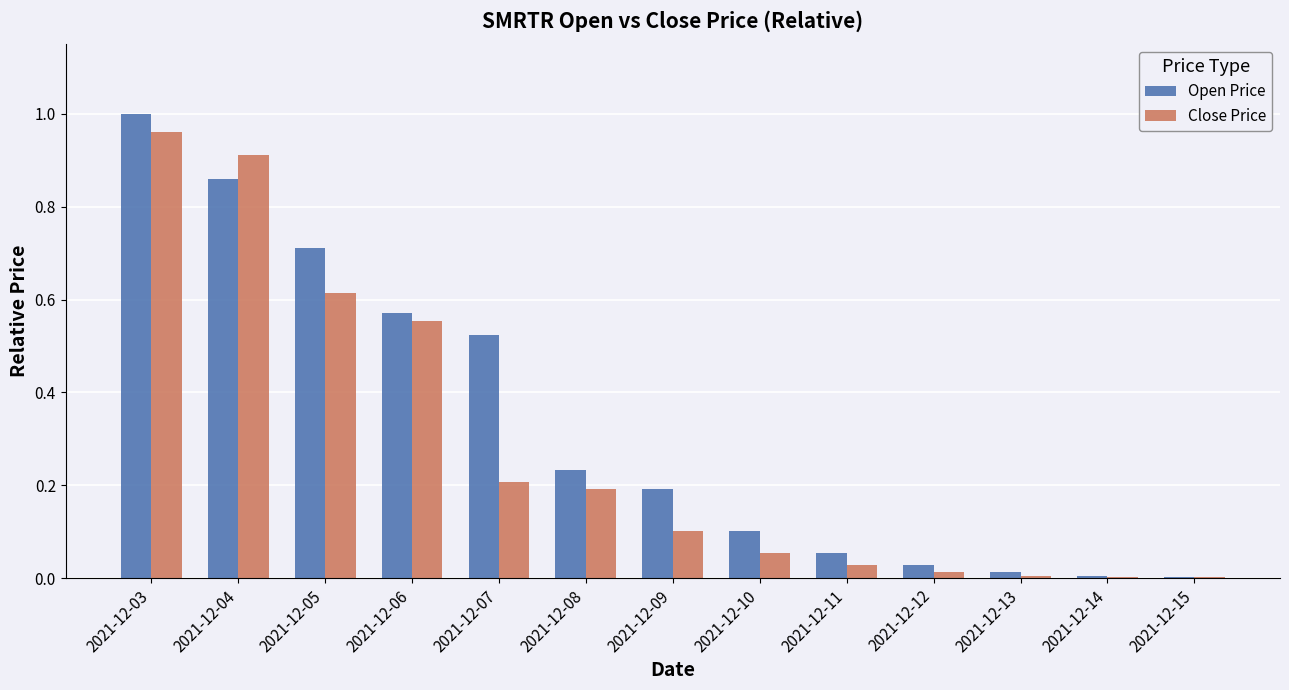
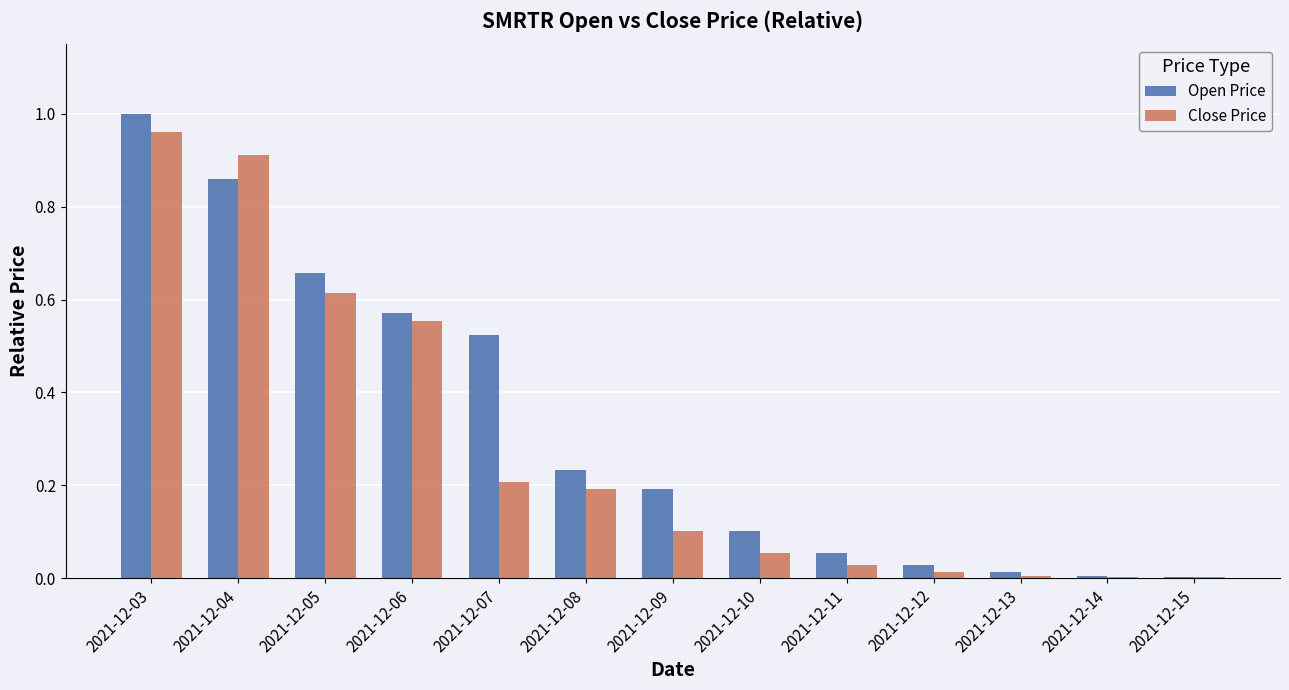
Open Price, 2021-12-05: 0.71 -> 0.66
